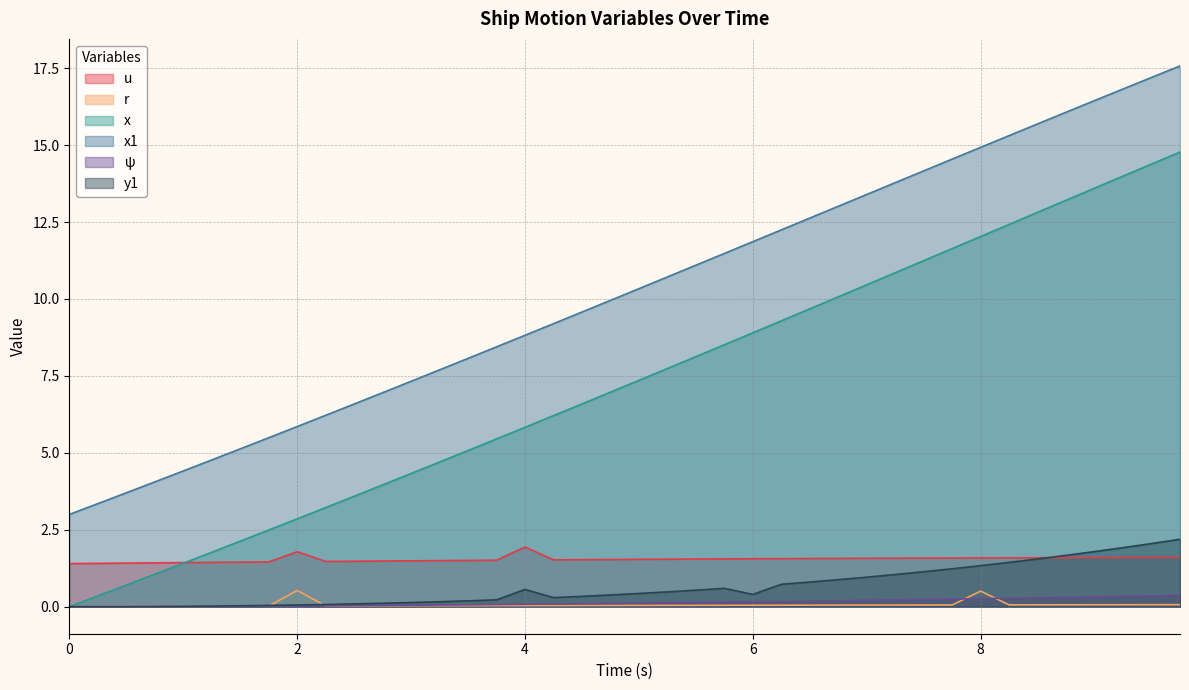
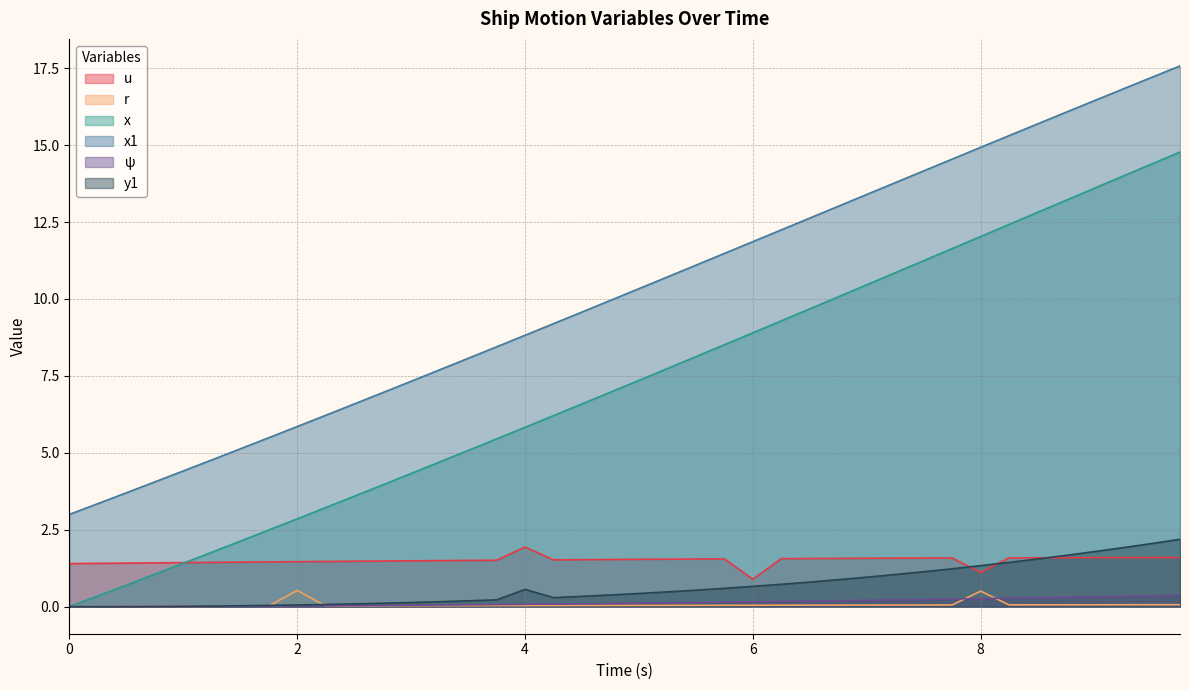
u, 2: 1.8 -> 1.5
u, 6: 1.6 -> 0.9
y1, 6: 0.4 -> 0.7
u, 8: 1.6 -> 1.1
